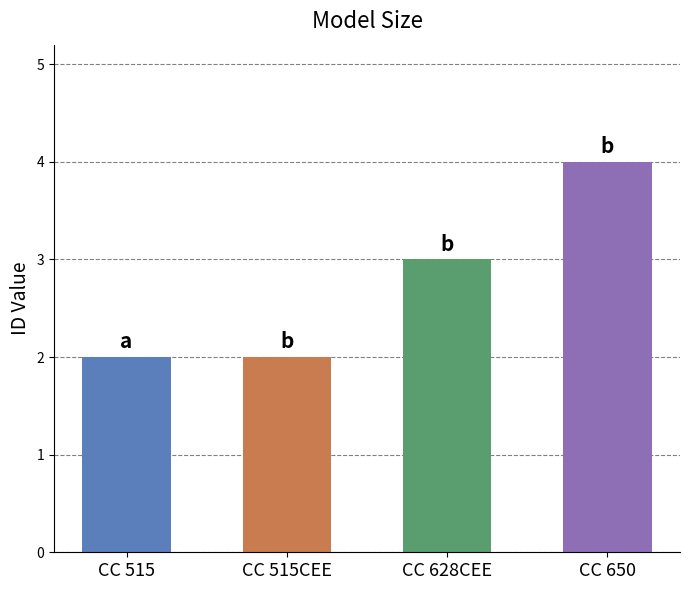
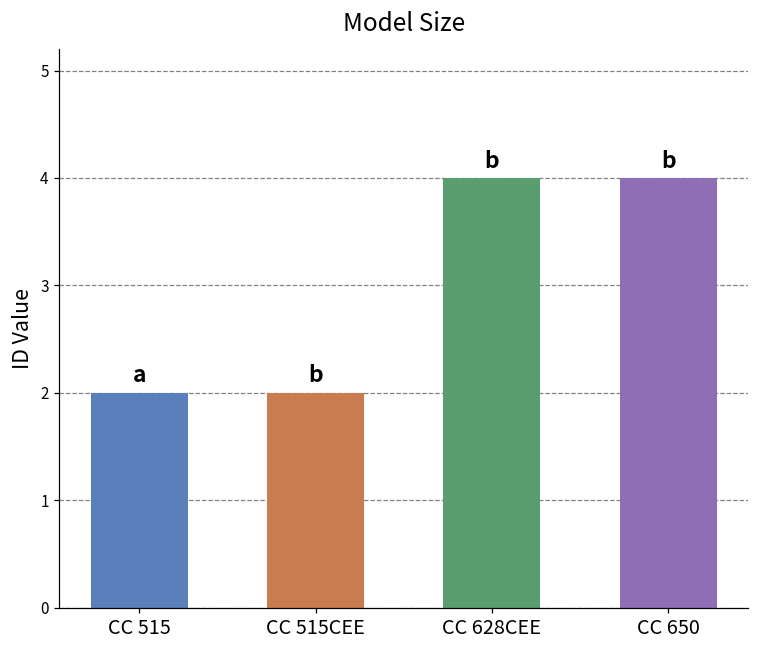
CC 628CEE: 3 -> 4
